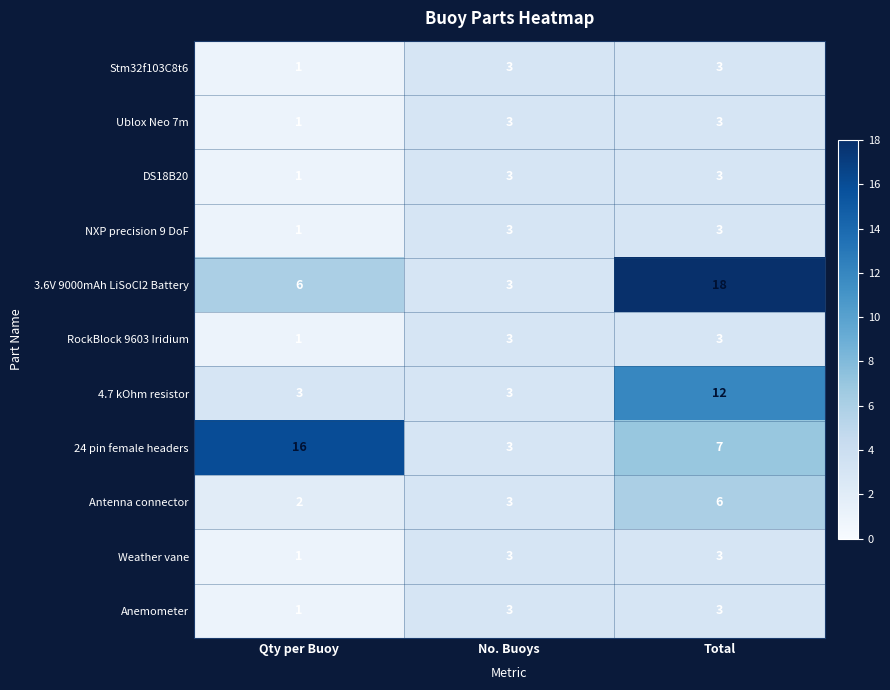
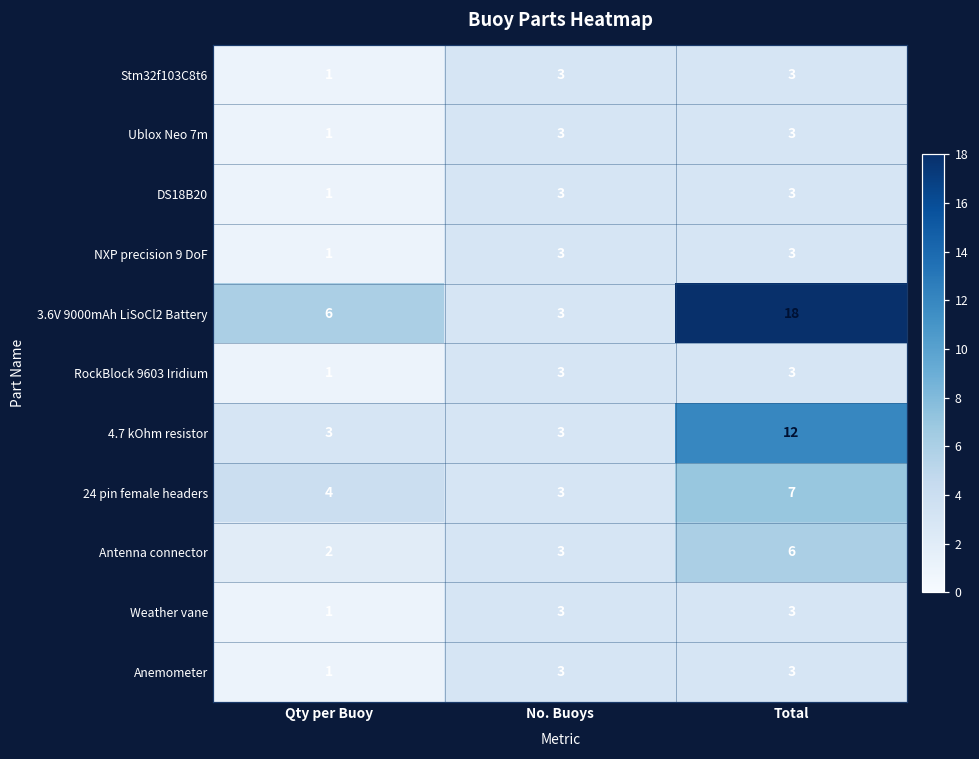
24 pin female headers, Qty per Buoy: 16 -> 4
